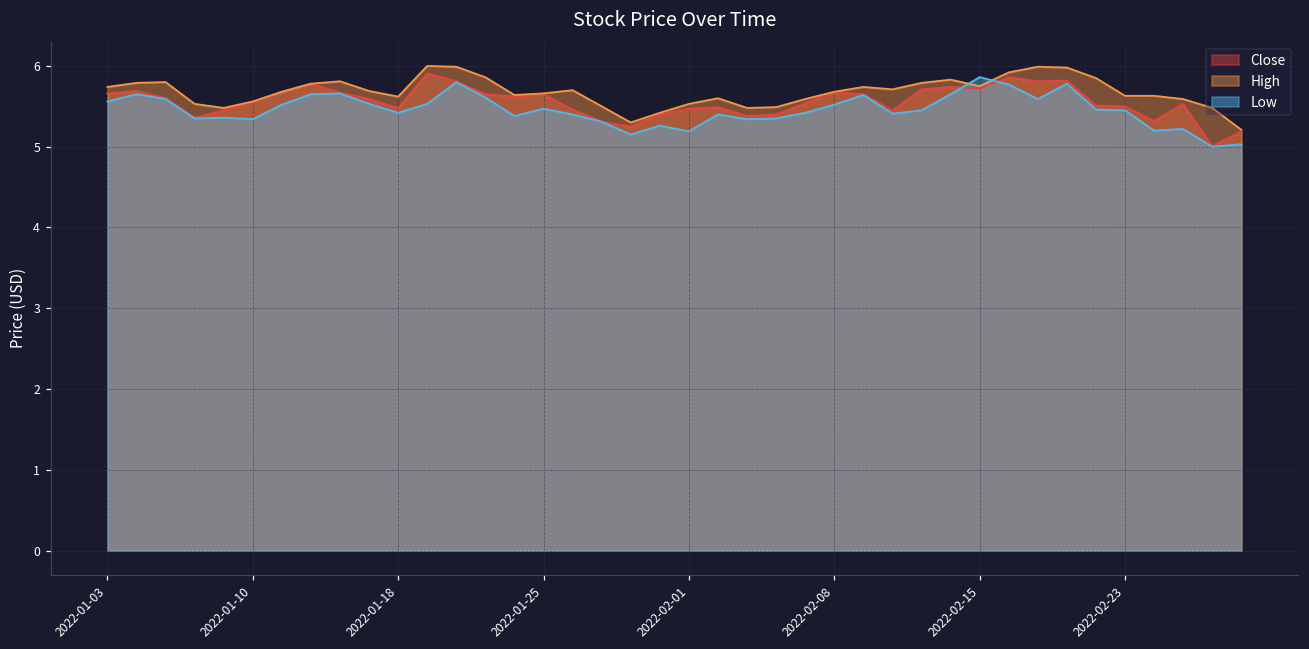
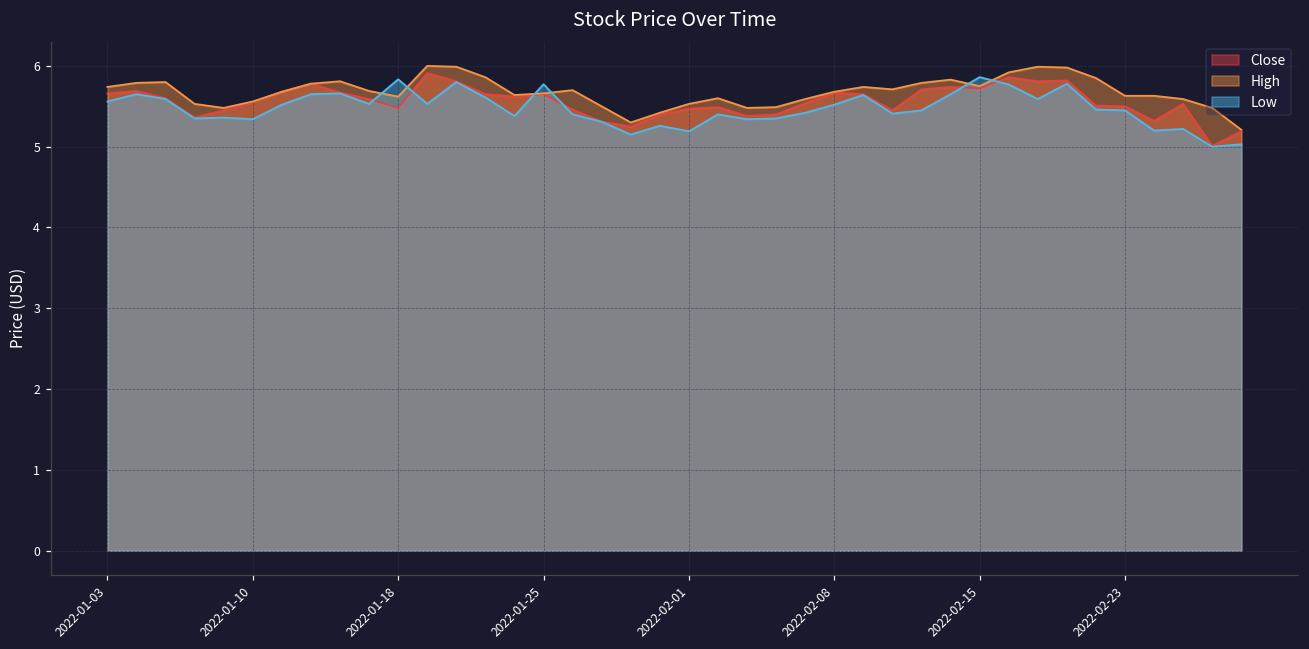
Low, 2022-01-18: 5.4 -> 5.8
Low, 2022-01-25: 5.5 -> 5.8
